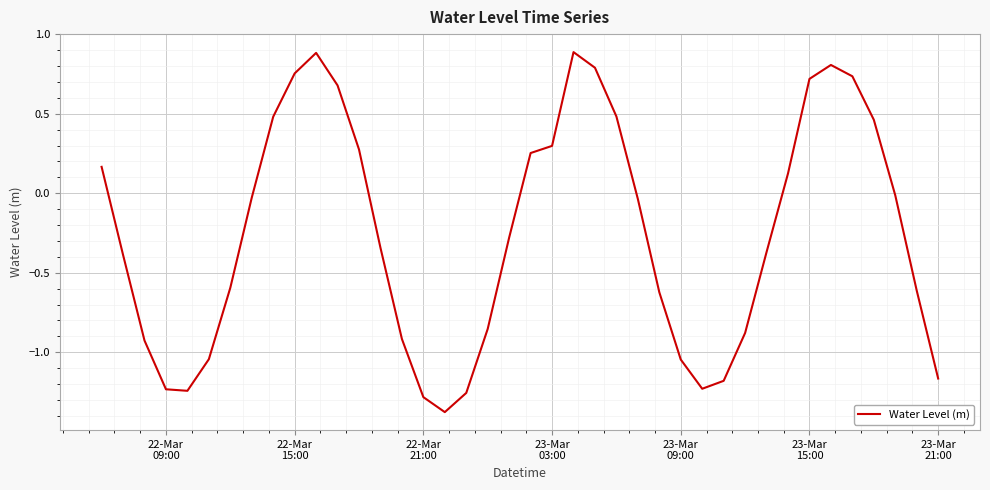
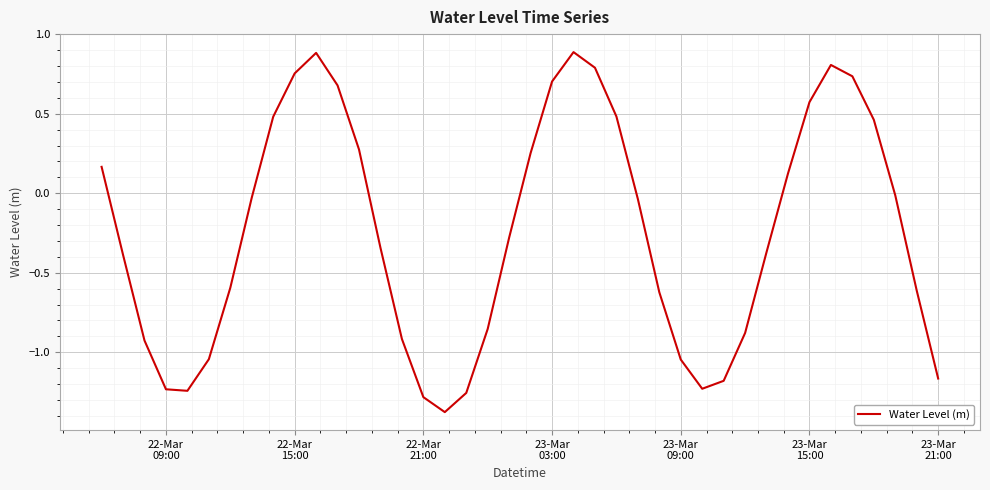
23-Mar 03:00: 0.30 -> 0.70
23-Mar 15:00: 0.72 -> 0.57
